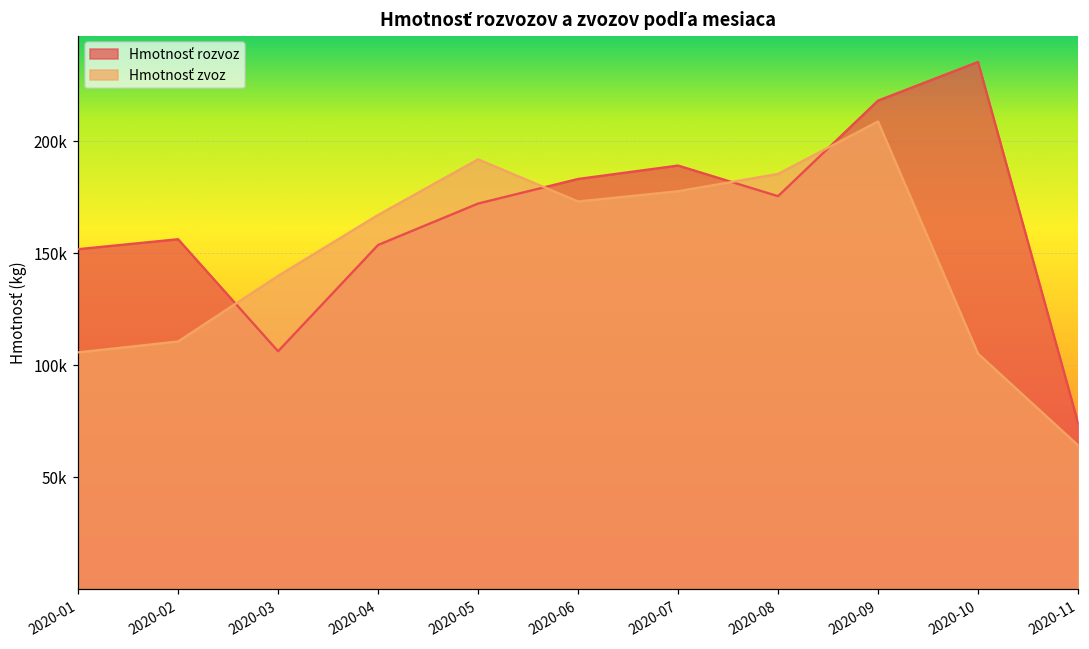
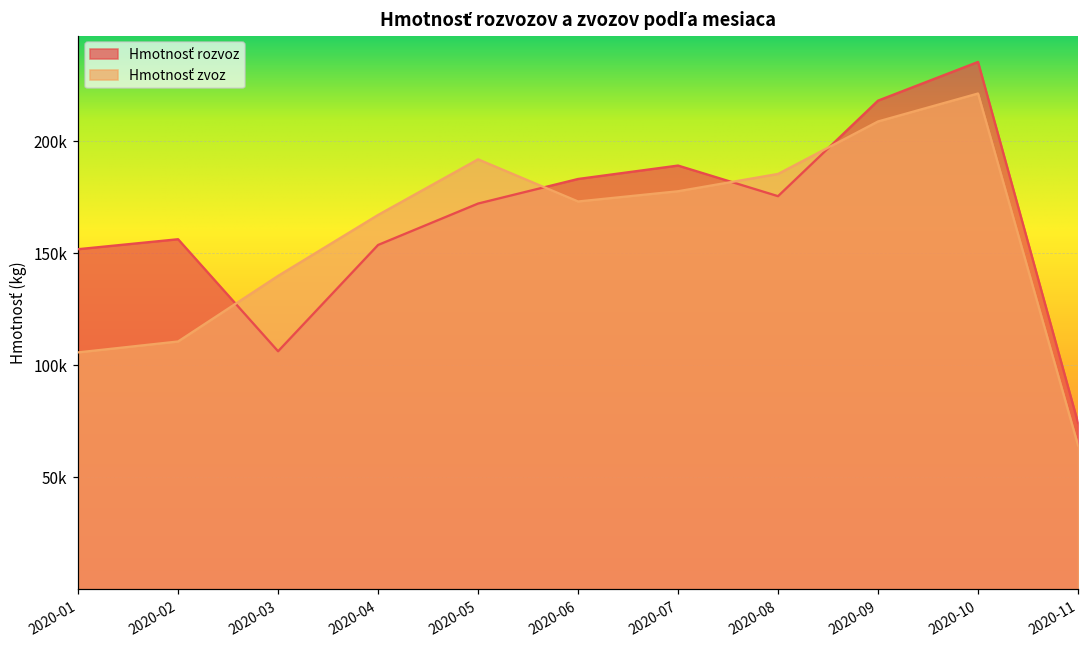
Hmotnosť zvoz, 2020-10: 105000 -> 221000
